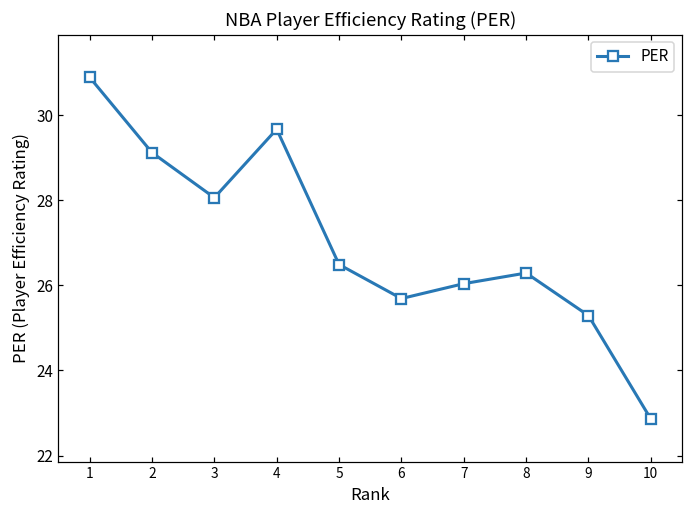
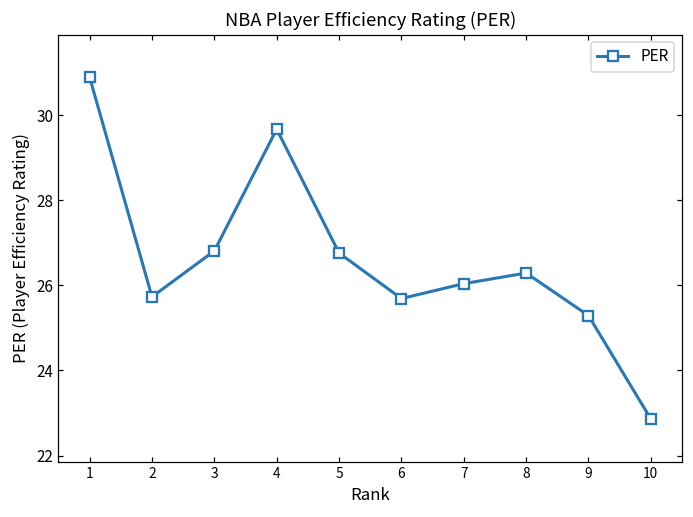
2: 29.1 -> 25.7
3: 28.1 -> 26.8
5: 26.5 -> 26.8
